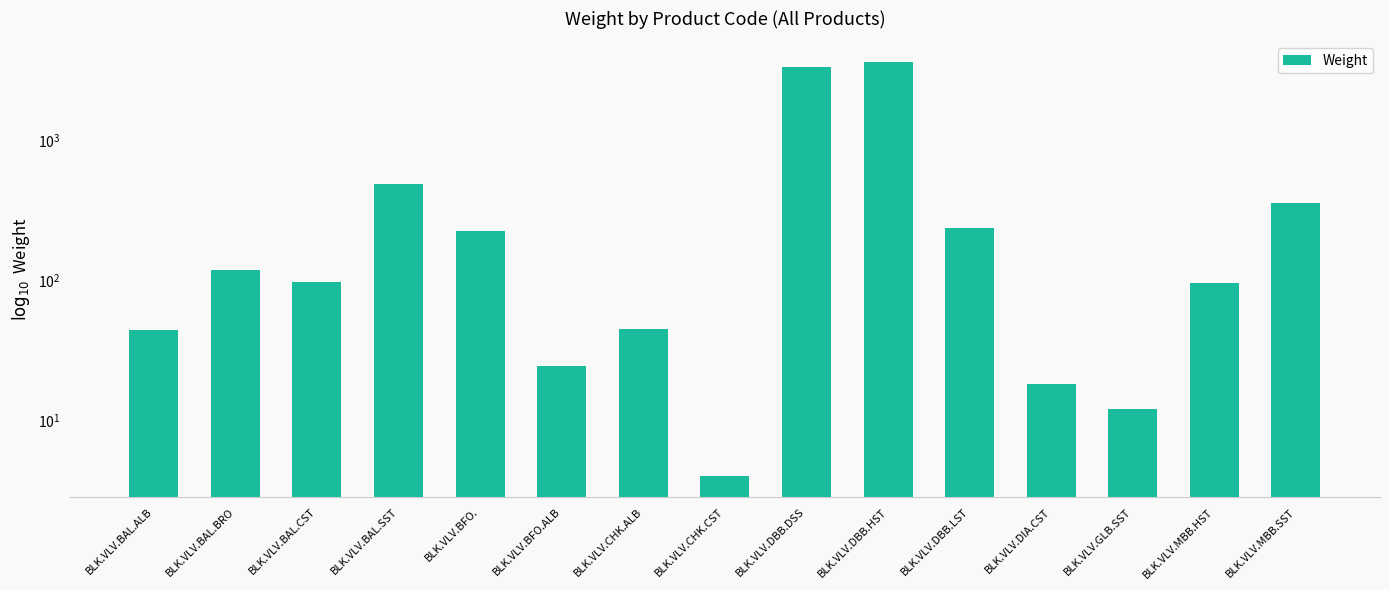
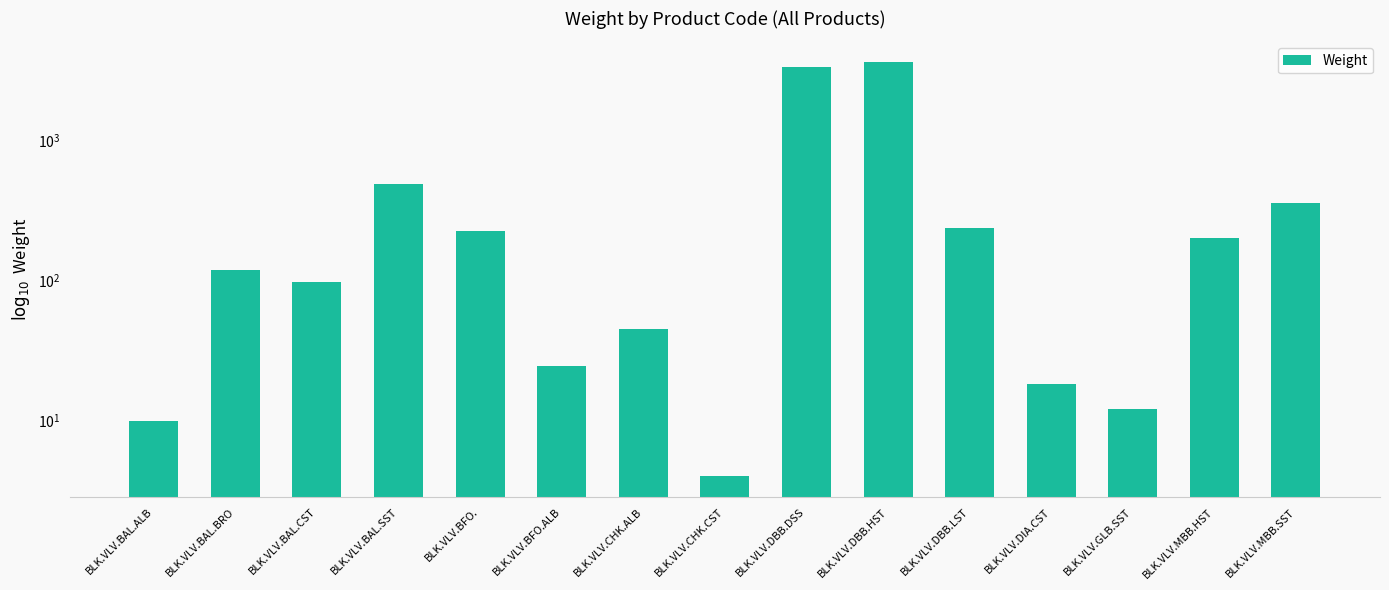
BLK.VLV.BAL.ALB: 44 -> 10
BLK.VLV.MBB.HST: 100 -> 200
